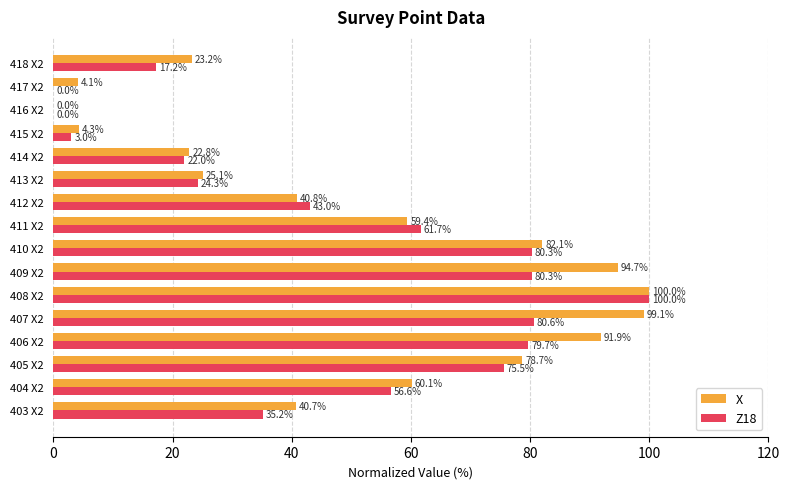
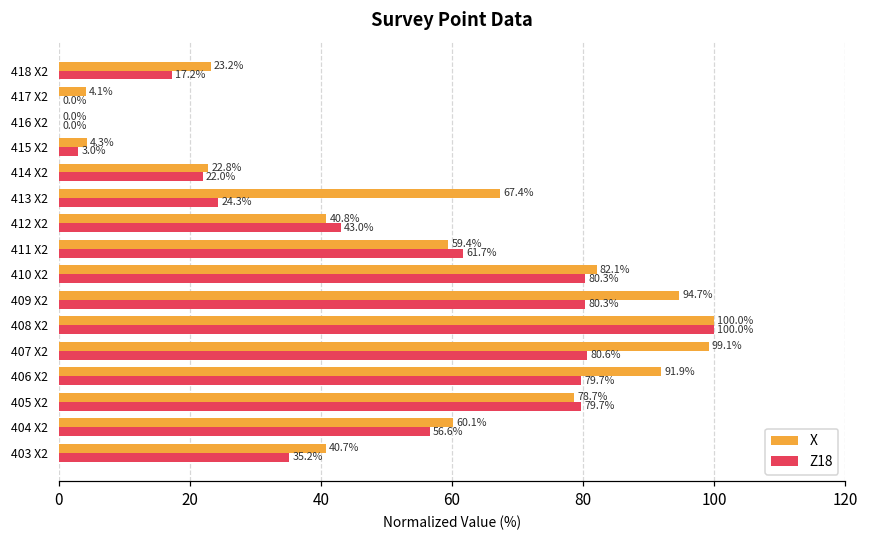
X, 413 X2: 25.1% -> 67.4%
Z18, 405 X2: 75.5% -> 79.7%
